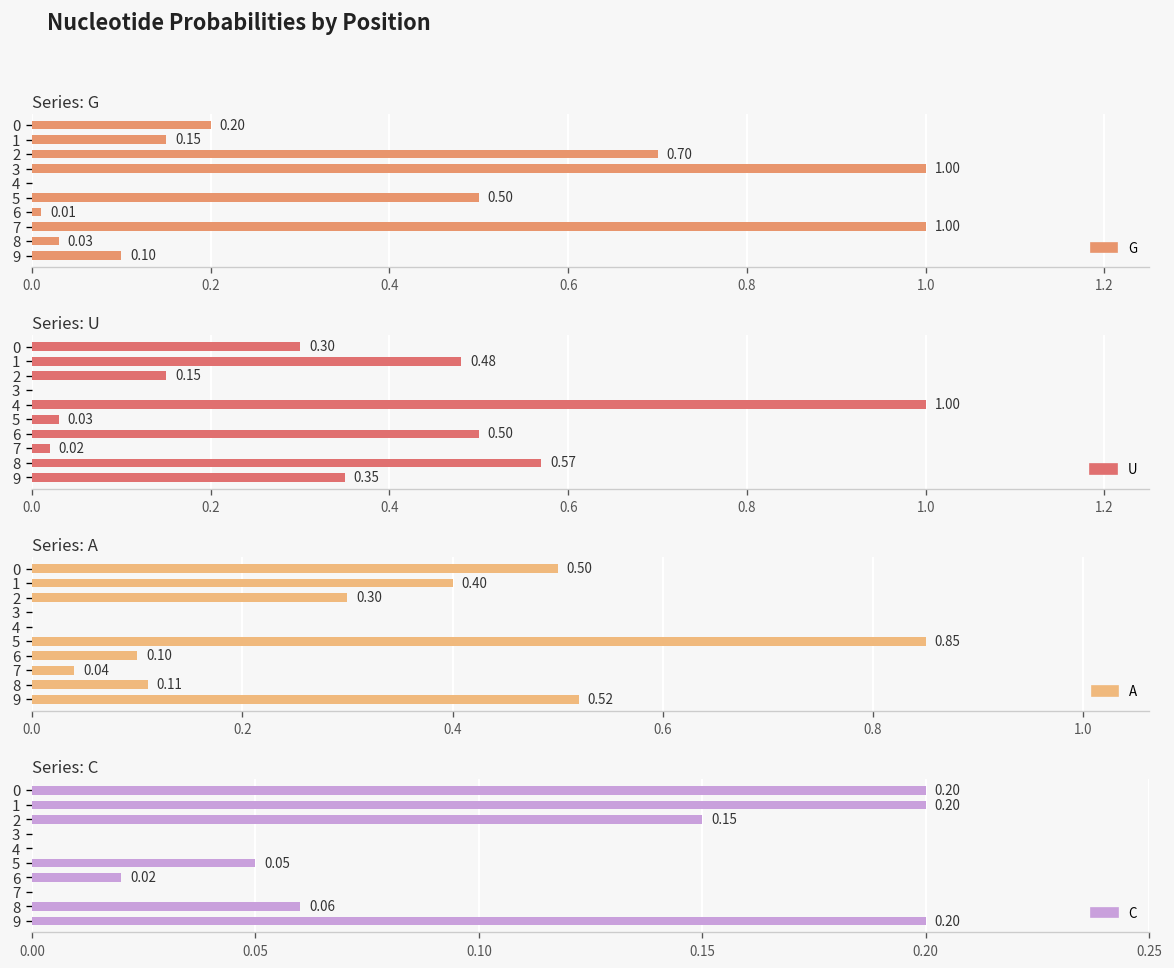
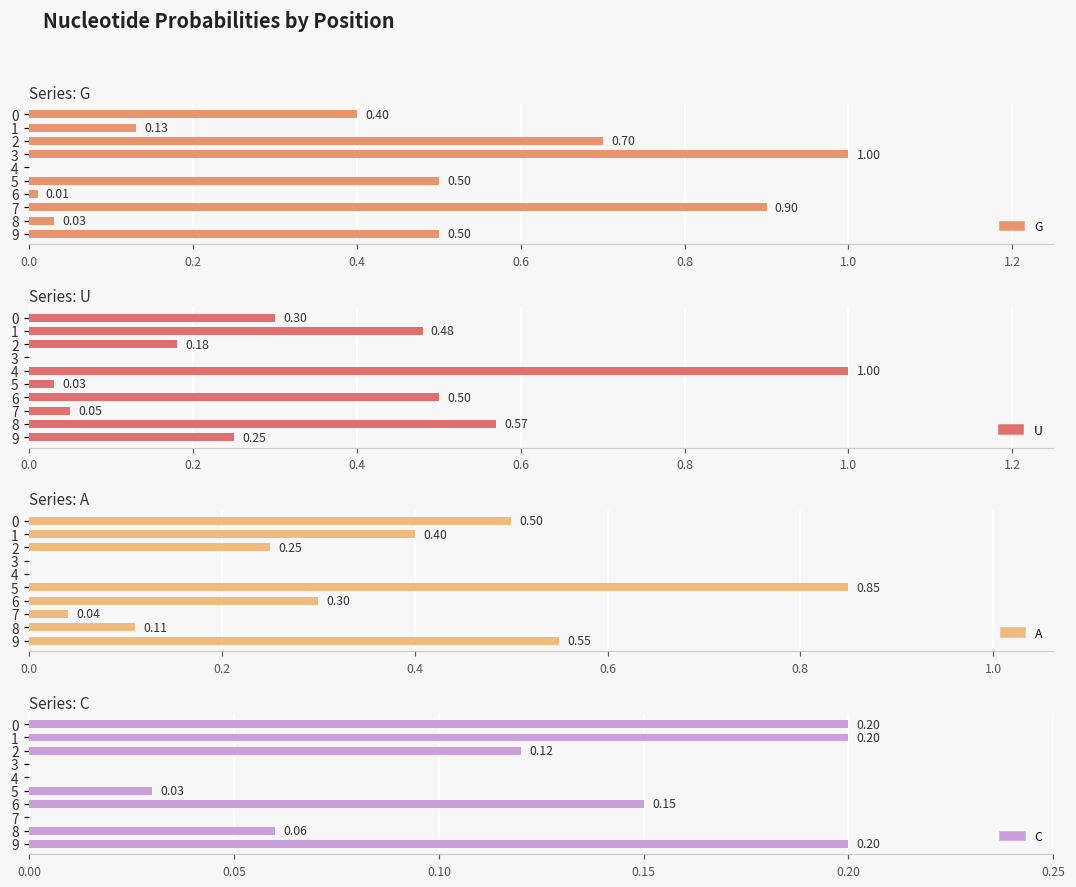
Series: G, 0: 0.20 -> 0.40
Series: G, 1: 0.15 -> 0.13
Series: G, 7: 1.00 -> 0.90
Series: G, 9: 0.10 -> 0.50
Series: U, 2: 0.15 -> 0.18
Series: U, 7: 0.02 -> 0.05
Series: U, 9: 0.35 -> 0.25
Series: A, 2: 0.30 -> 0.25
Series: A, 6: 0.10 -> 0.30
Series: A, 9: 0.52 -> 0.55
Series: C, 2: 0.15 -> 0.12
Series: C, 5: 0.05 -> 0.03
Series: C, 6: 0.02 -> 0.15
